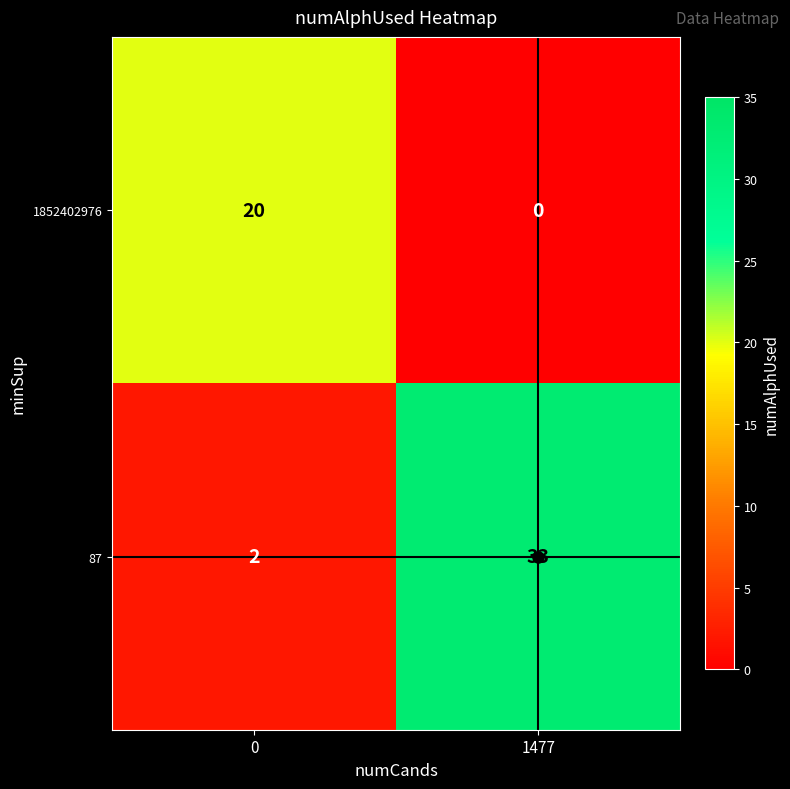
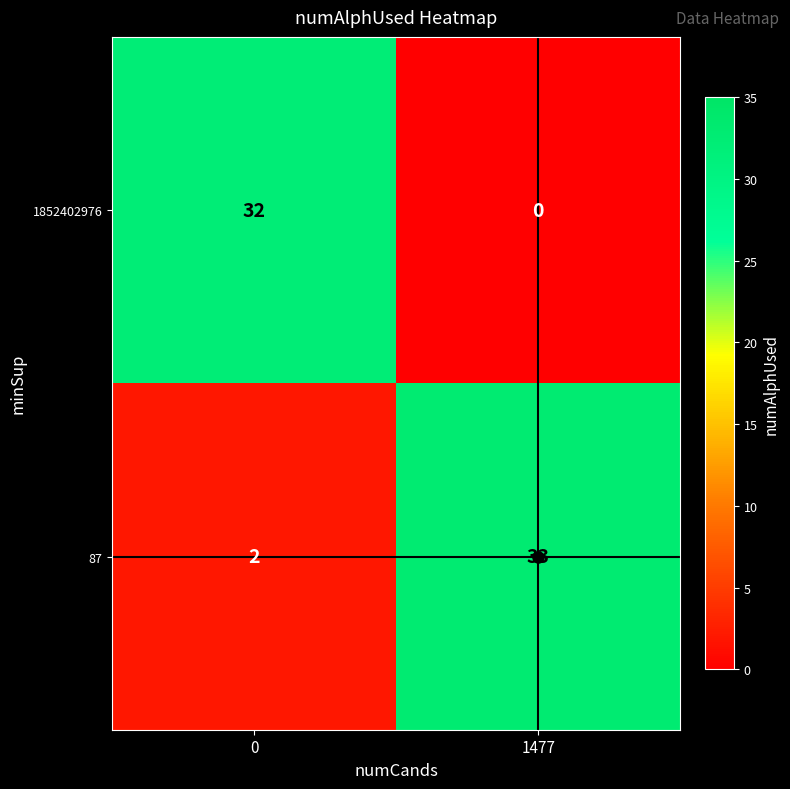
1852402976, 0: 20 -> 32
